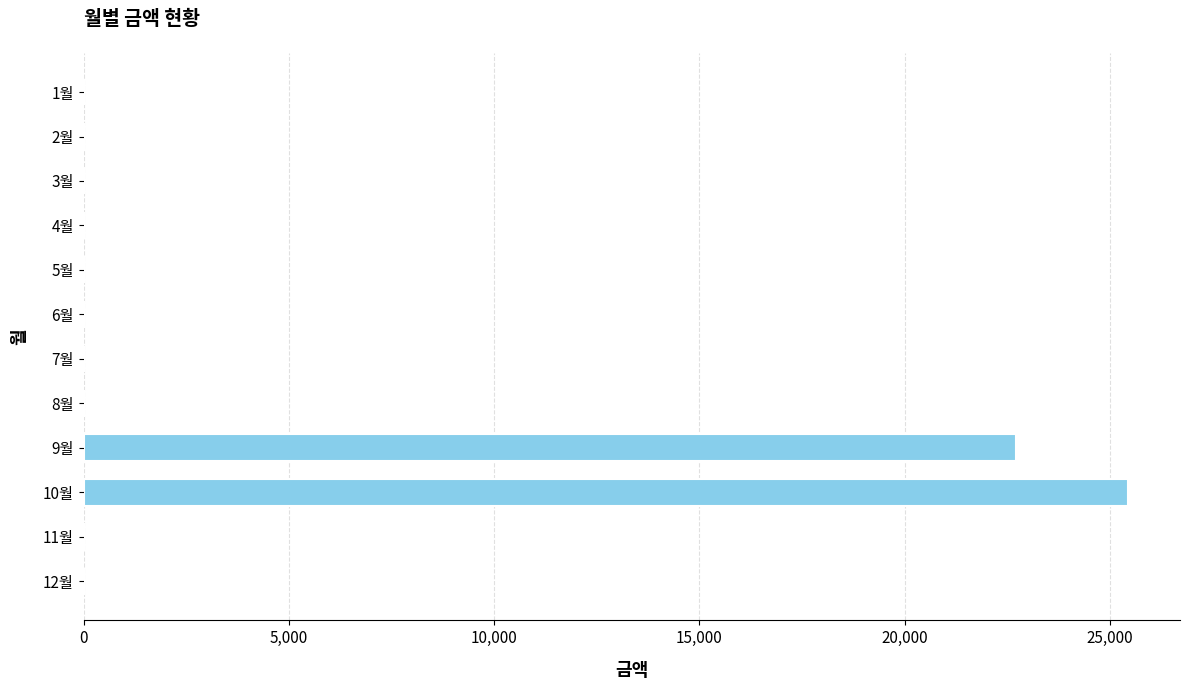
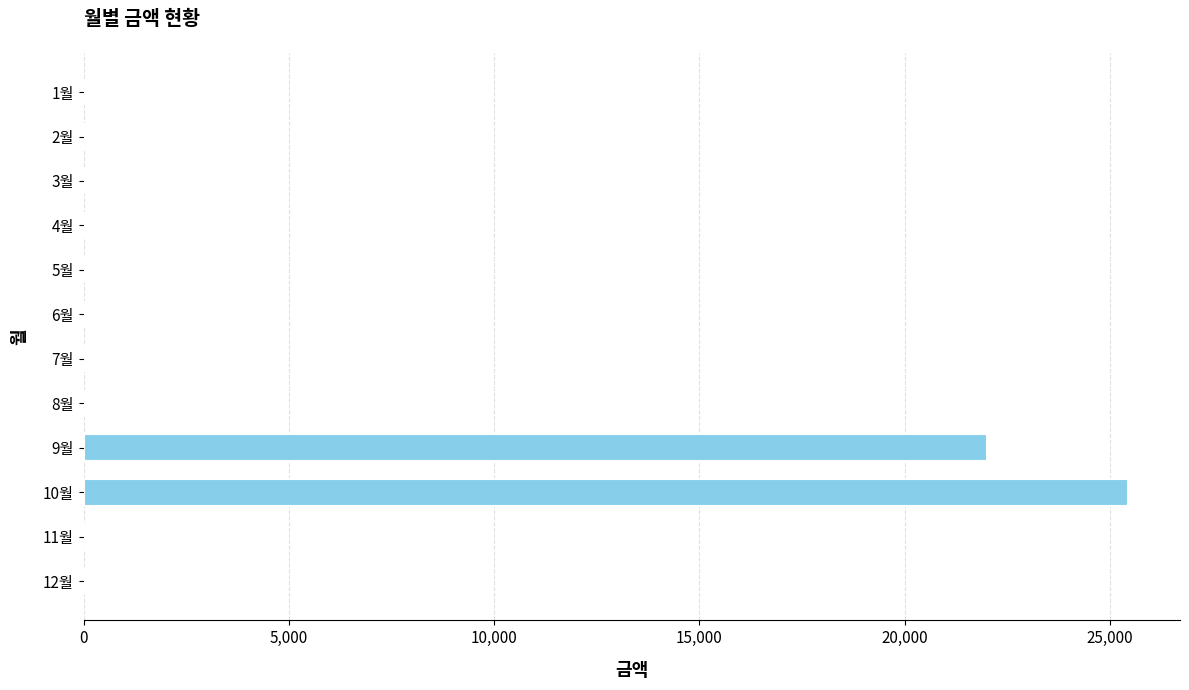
9월: 22,700 -> 22,000
